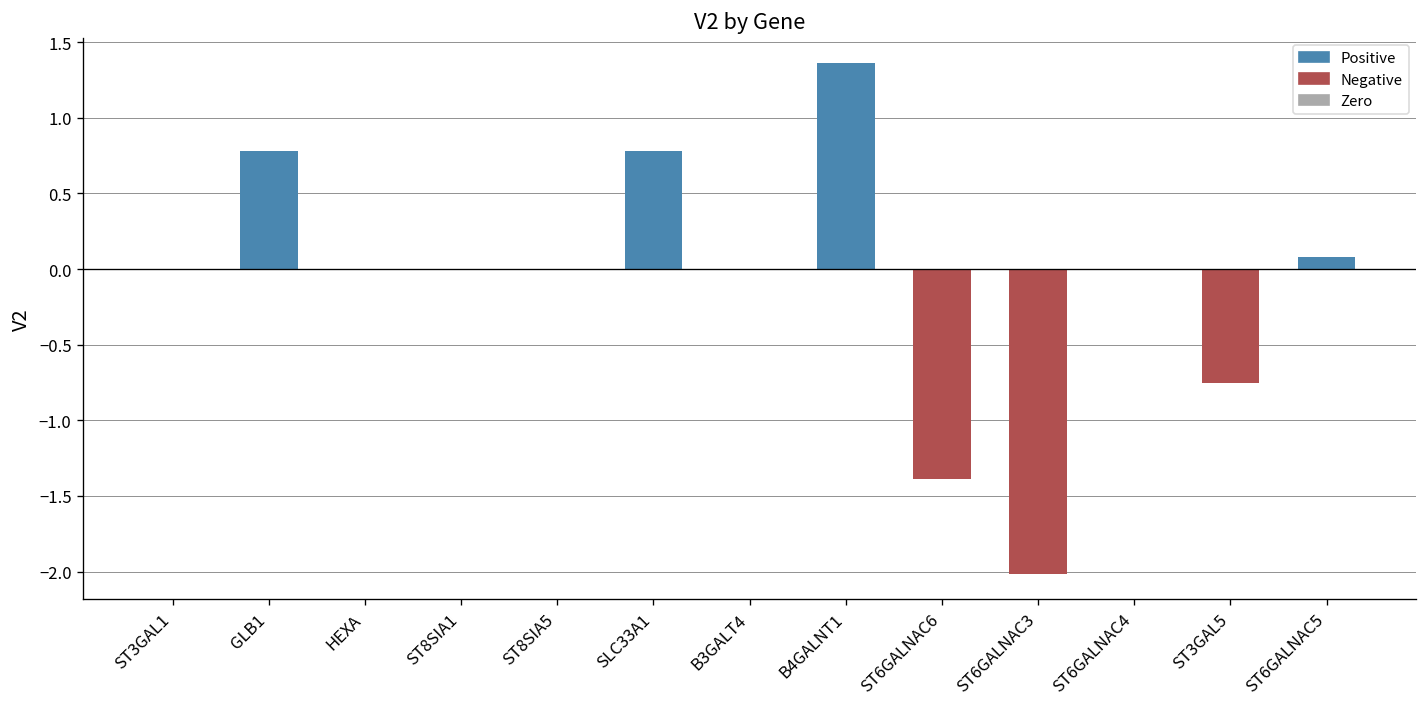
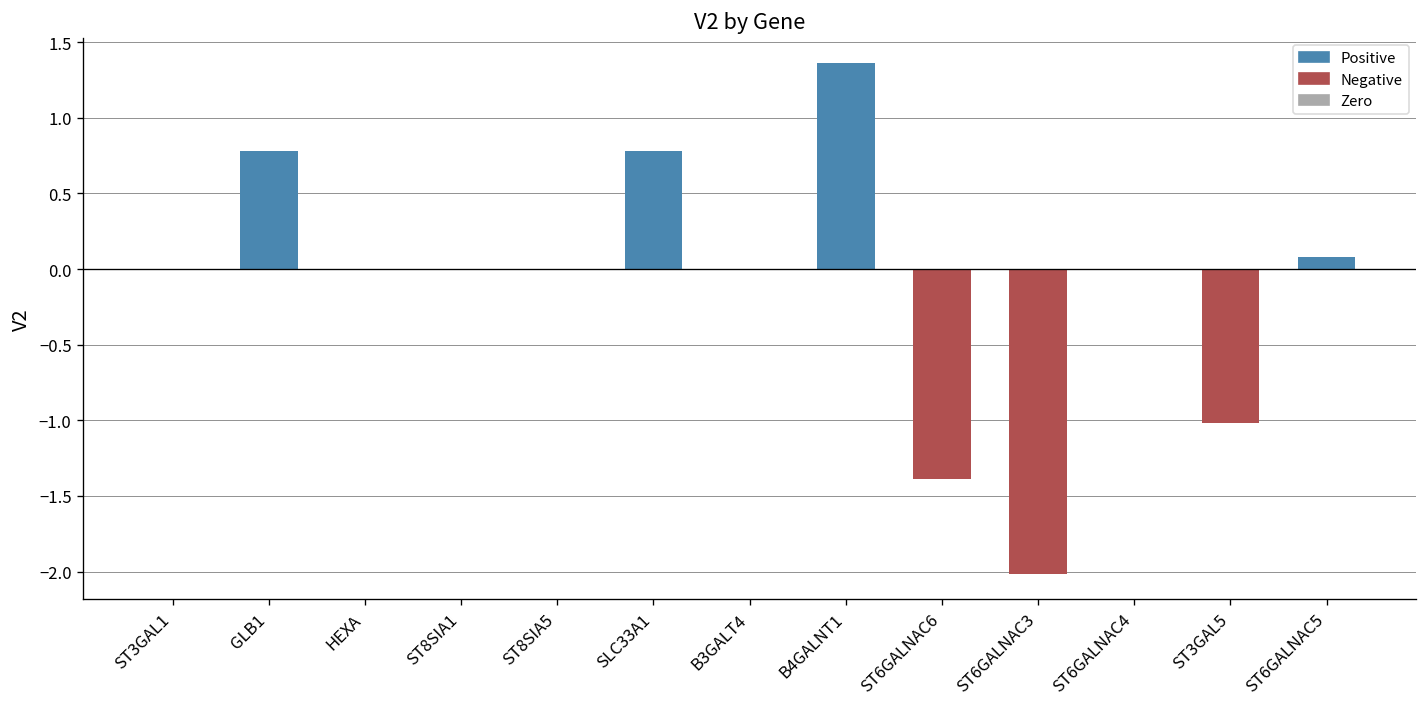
ST3GAL5: -0.75 -> -1.02
